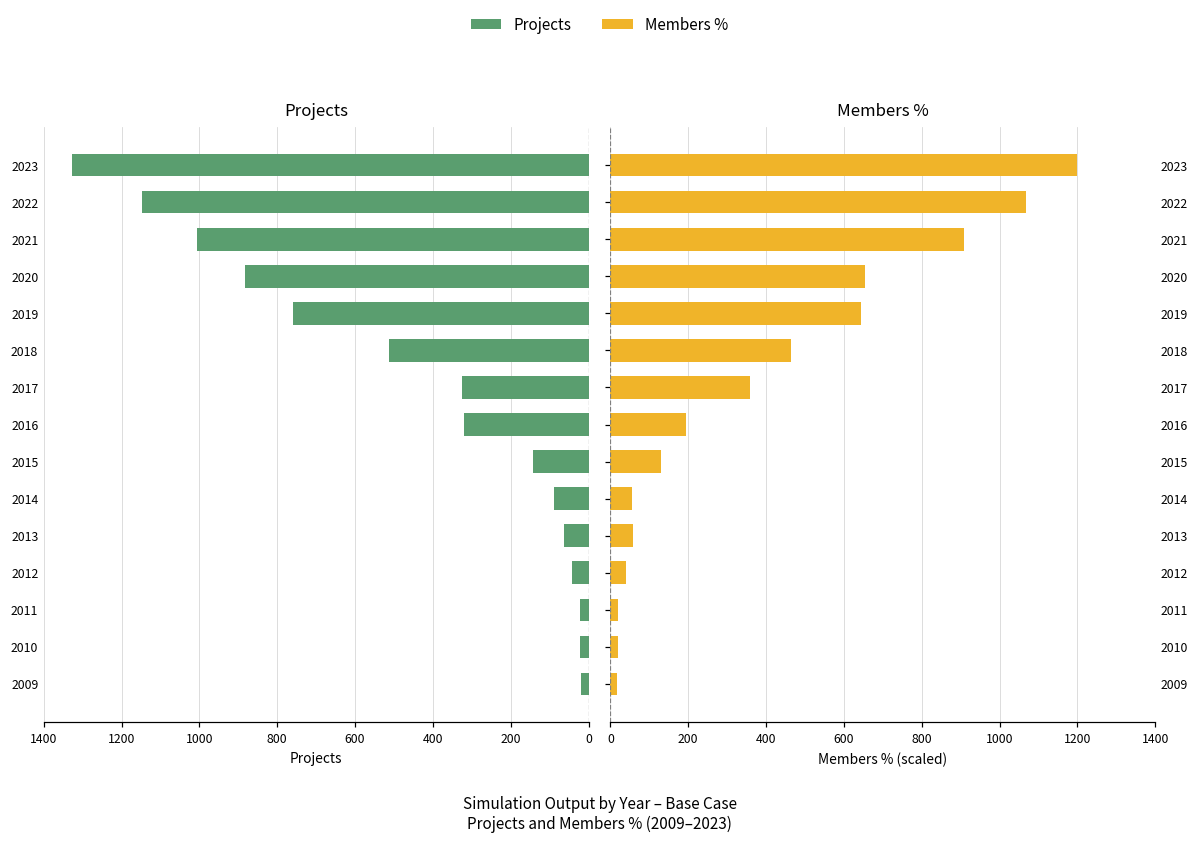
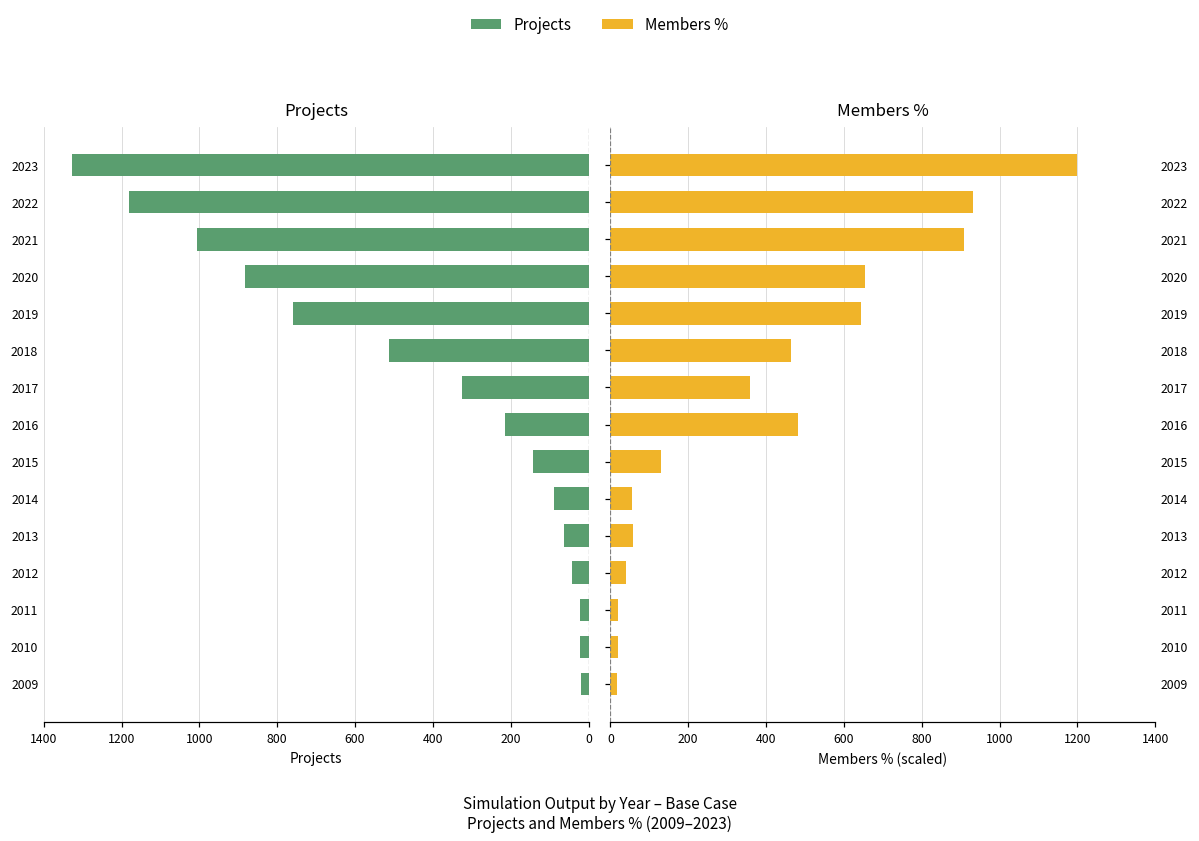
Projects, 2022: 1150 -> 1180
Projects, 2016: 320 -> 220
Members %, 2022: 1070 -> 930
Members %, 2016: 190 -> 480
